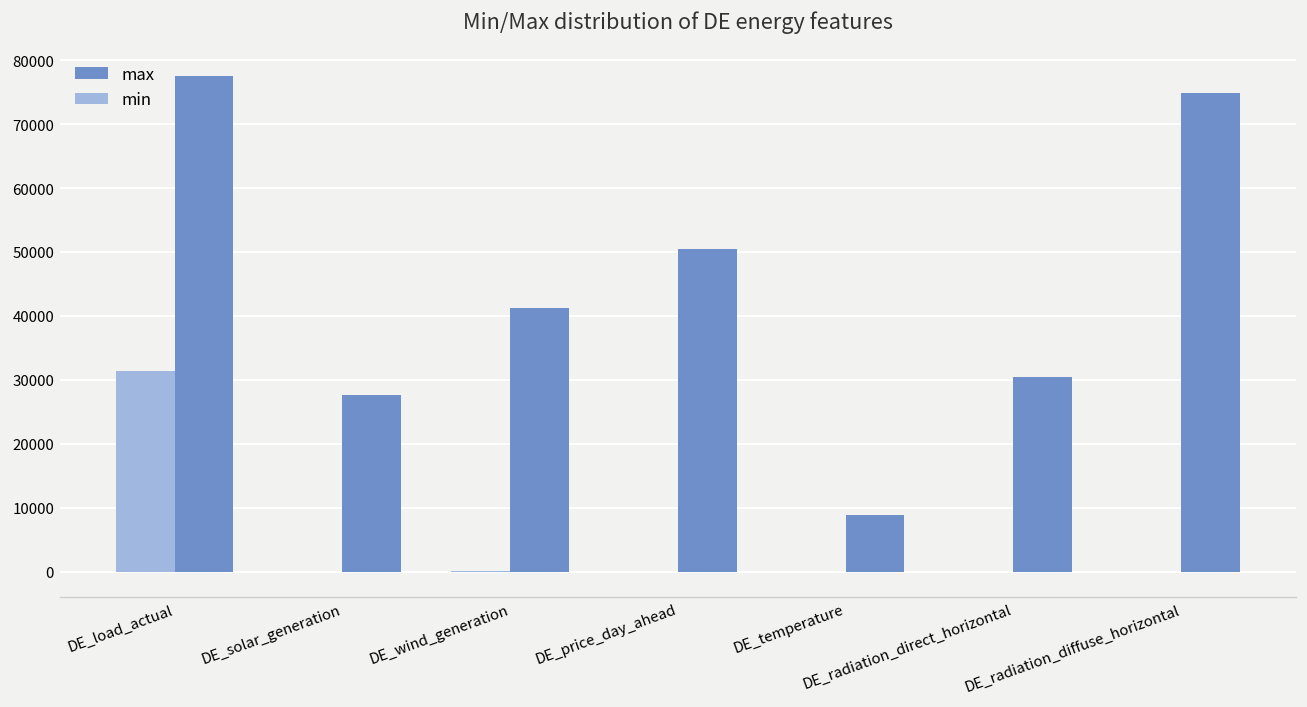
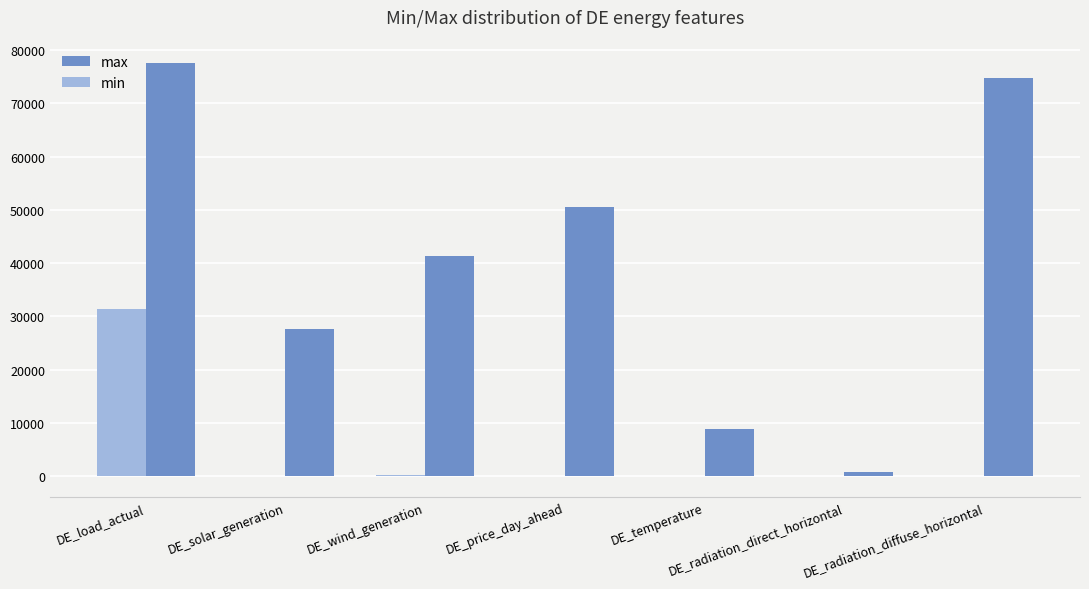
max, DE_radiation_direct_horizontal: 31000 -> 1000
